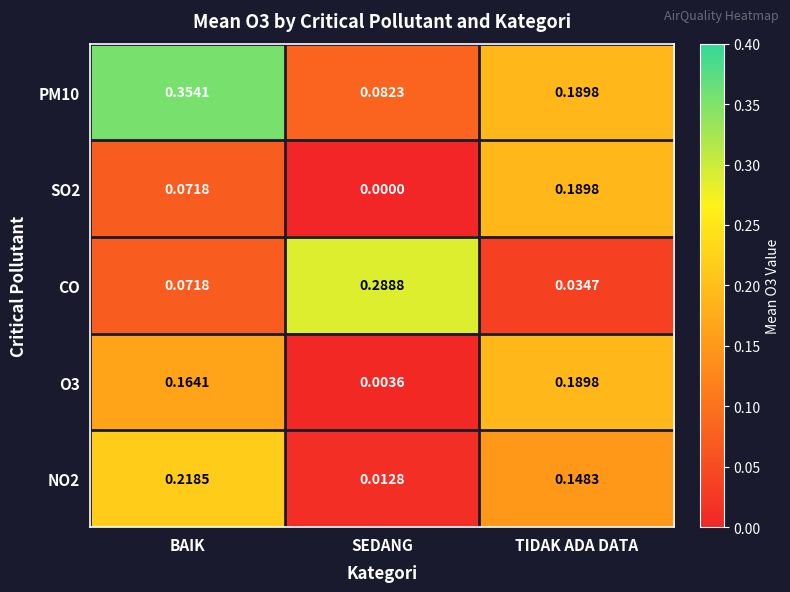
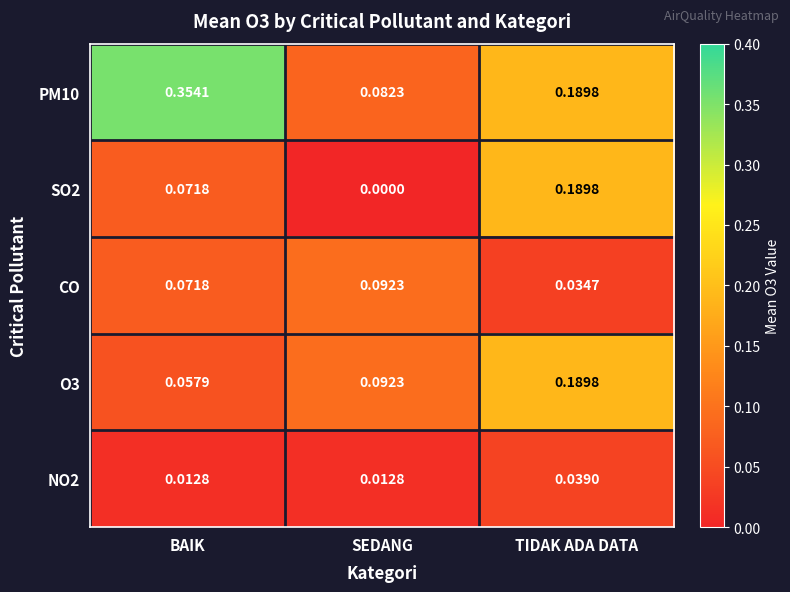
CO, SEDANG: 0.2888 -> 0.0923
O3, BAIK: 0.1641 -> 0.0579
O3, SEDANG: 0.0036 -> 0.0923
NO2, BAIK: 0.2185 -> 0.0128
NO2, TIDAK ADA DATA: 0.1483 -> 0.0390
